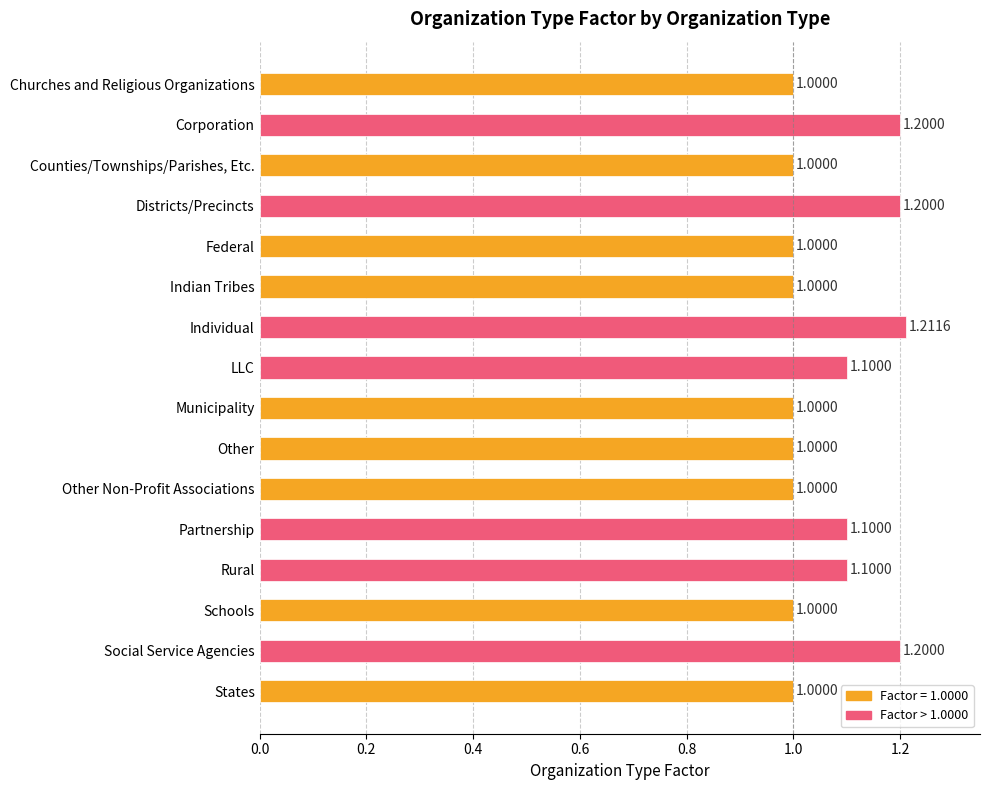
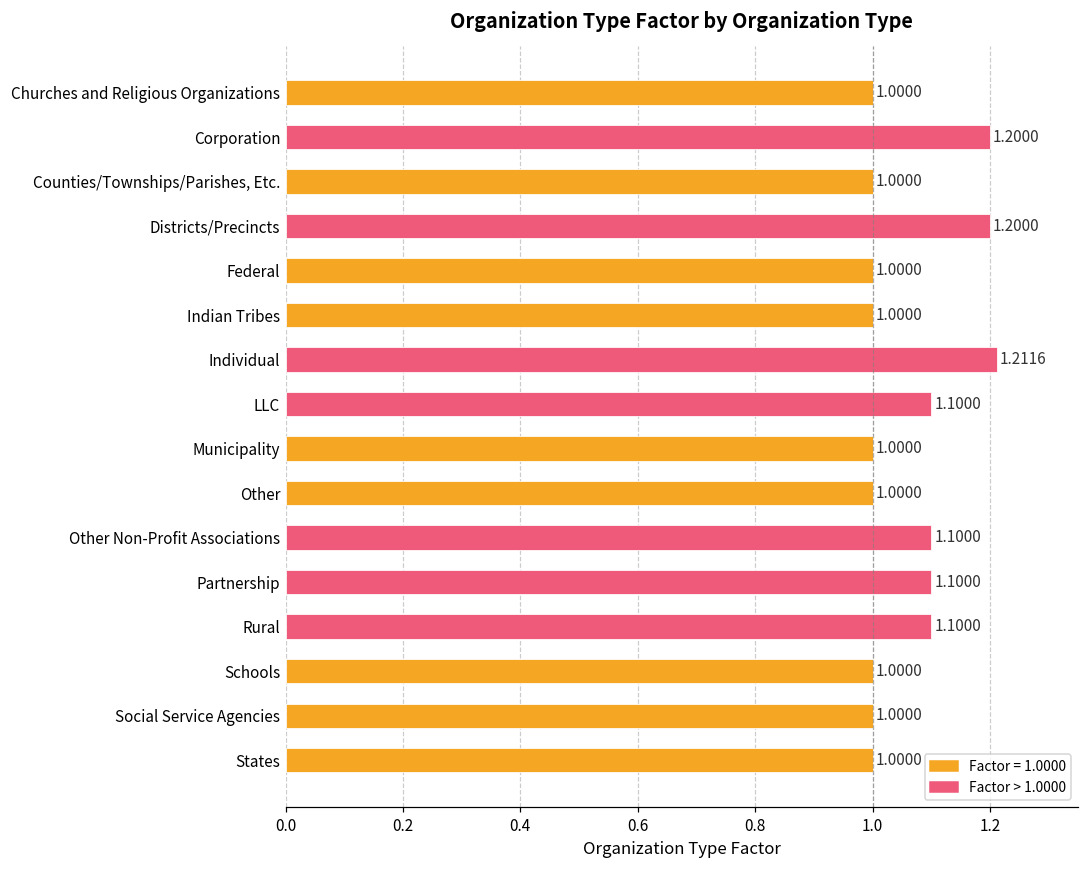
Other Non-Profit Associations: 1.0000 -> 1.1000
Social Service Agencies: 1.2000 -> 1.0000
